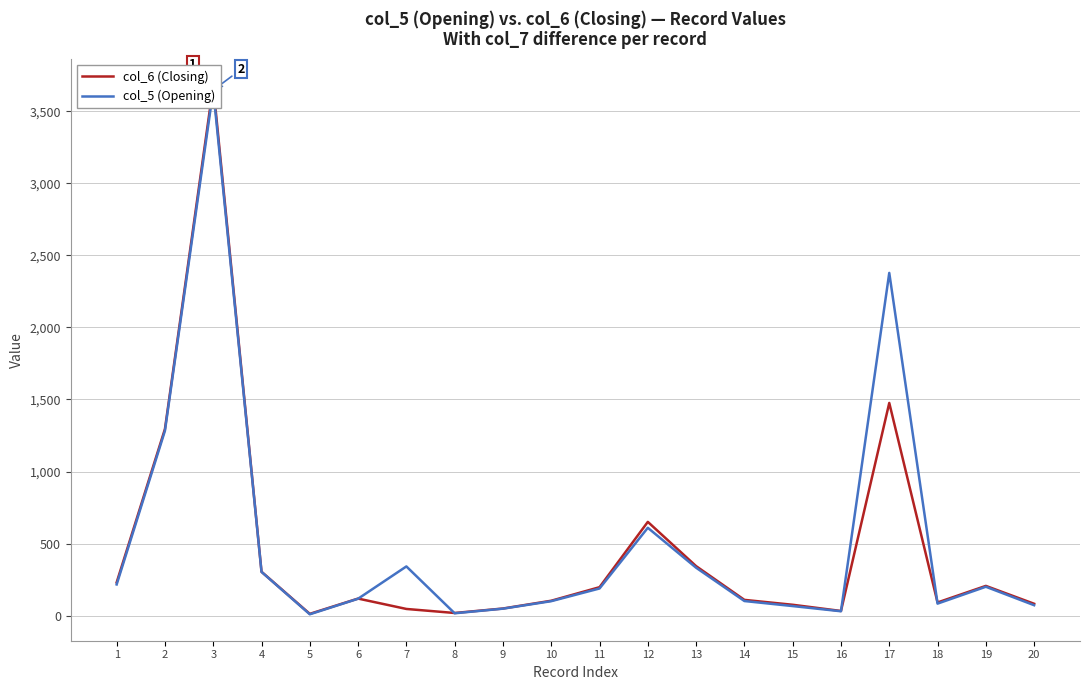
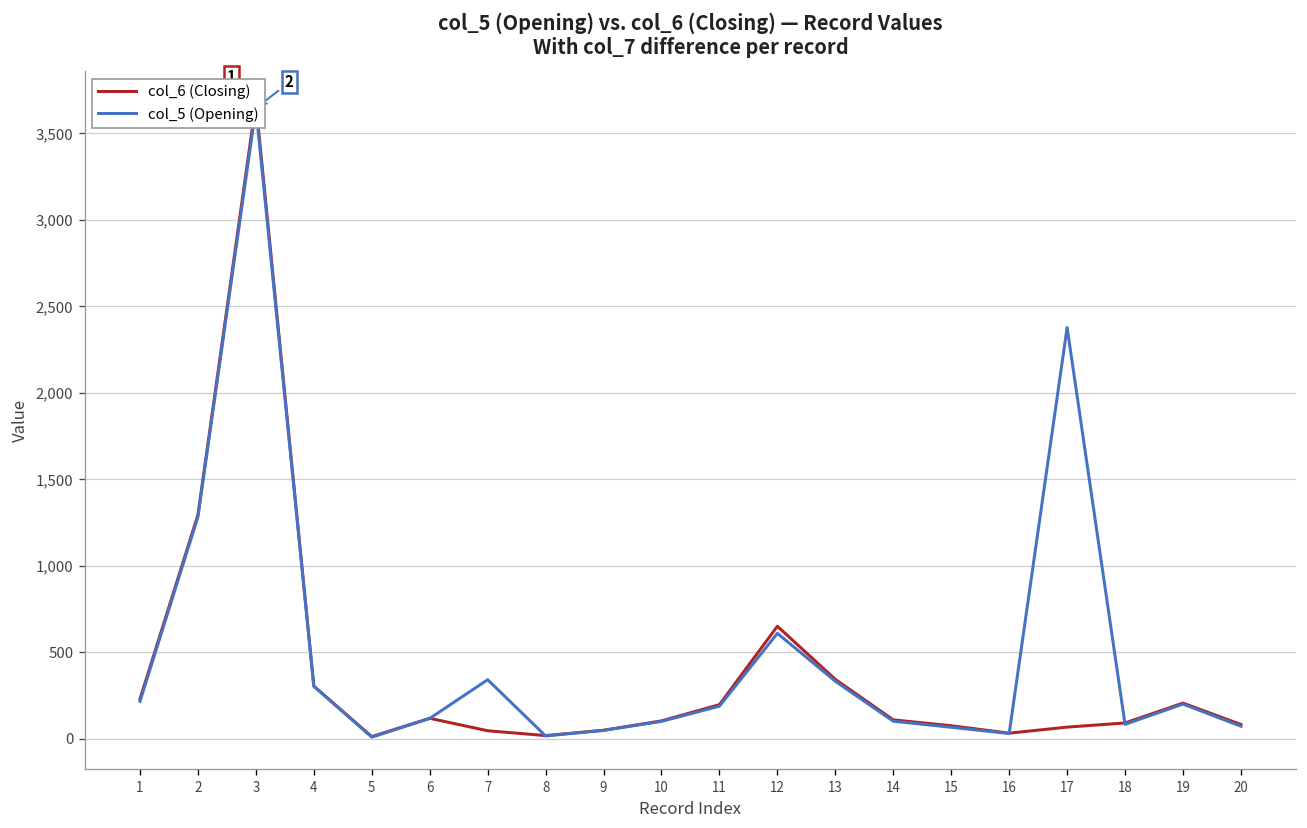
col_6 (Closing), 17: 1,480 -> 70
